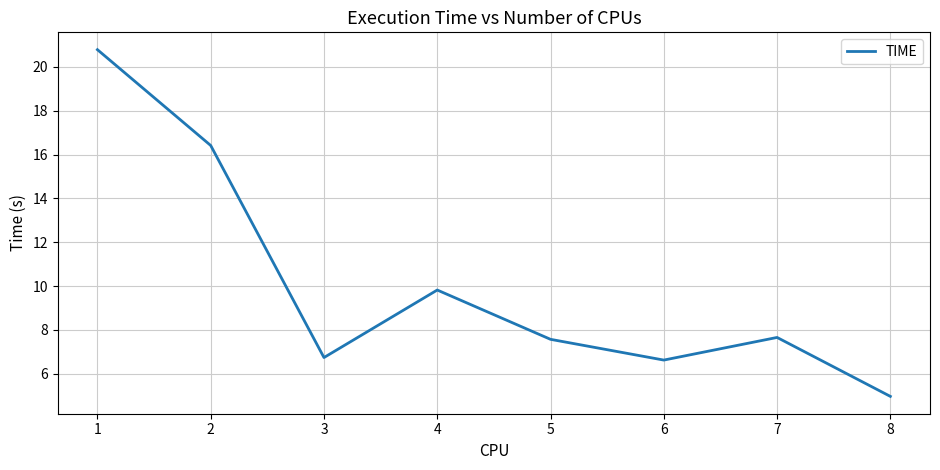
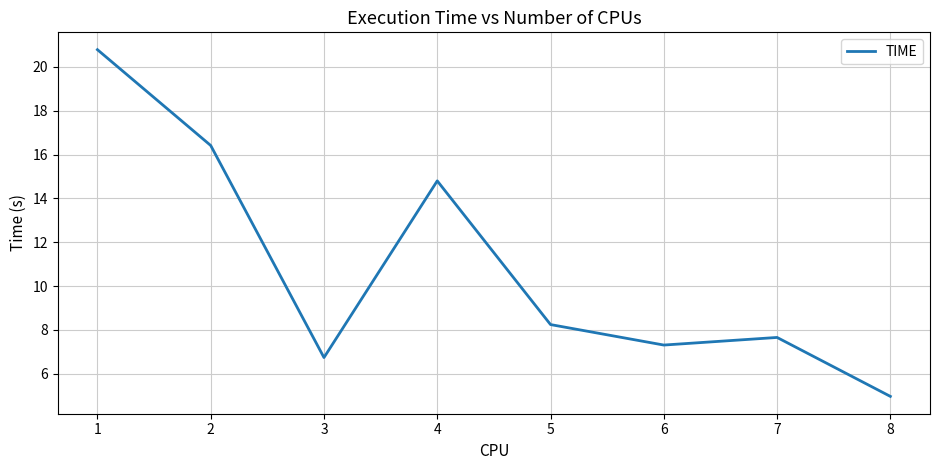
4: 9.8 -> 14.8
5: 7.6 -> 8.2
6: 6.6 -> 7.3
